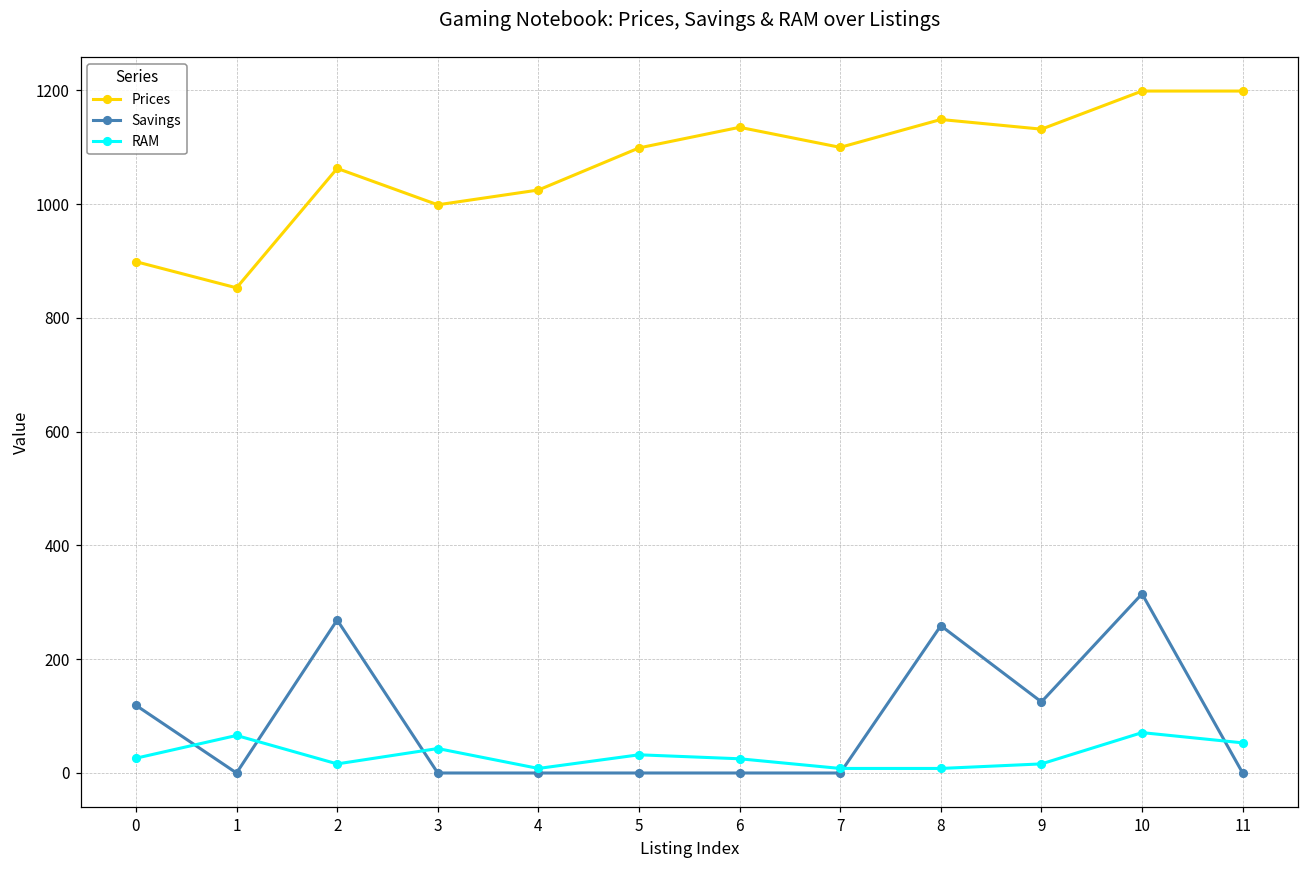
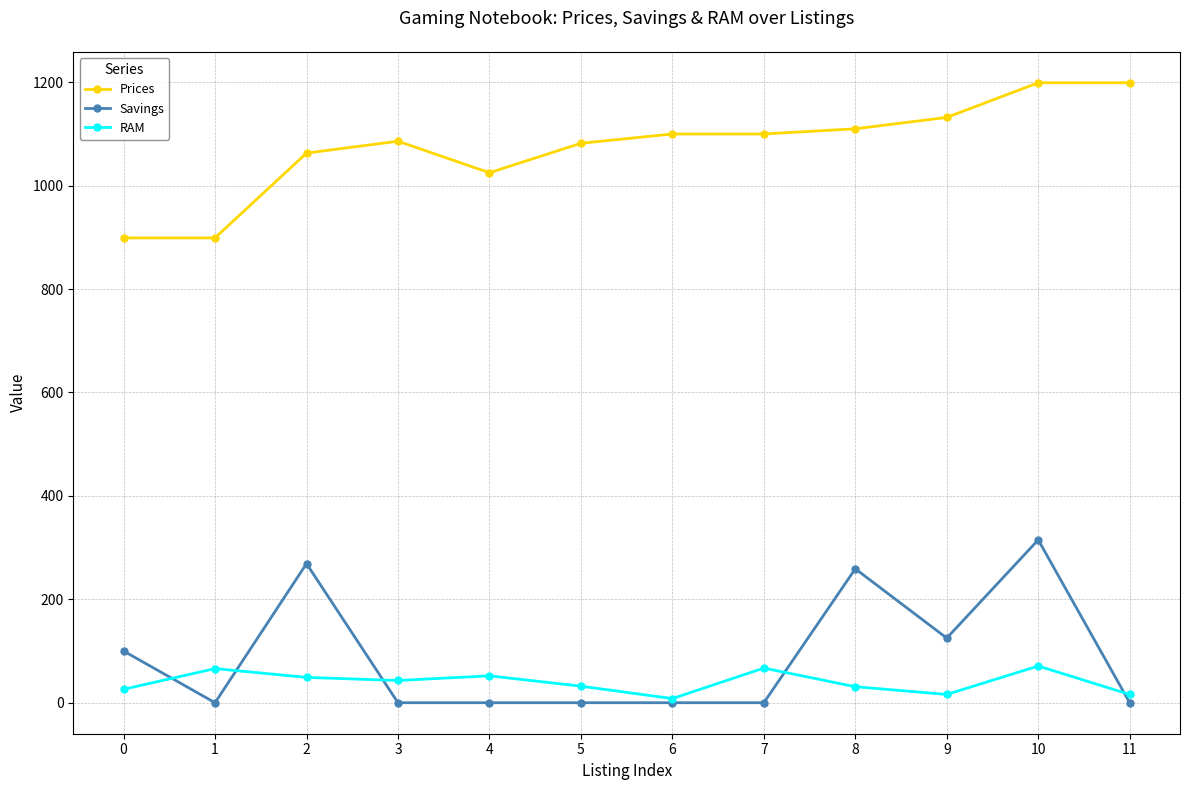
Savings, 0: 120 -> 100
Prices, 1: 850 -> 900
RAM, 2: 20 -> 50
Prices, 3: 1000 -> 1090
RAM, 4: 10 -> 50
Prices, 5: 1100 -> 1080
Prices, 6: 1140 -> 1100
RAM, 6: 30 -> 10
RAM, 7: 10 -> 70
Prices, 8: 1150 -> 1110
RAM, 8: 10 -> 30
RAM, 11: 50 -> 20
